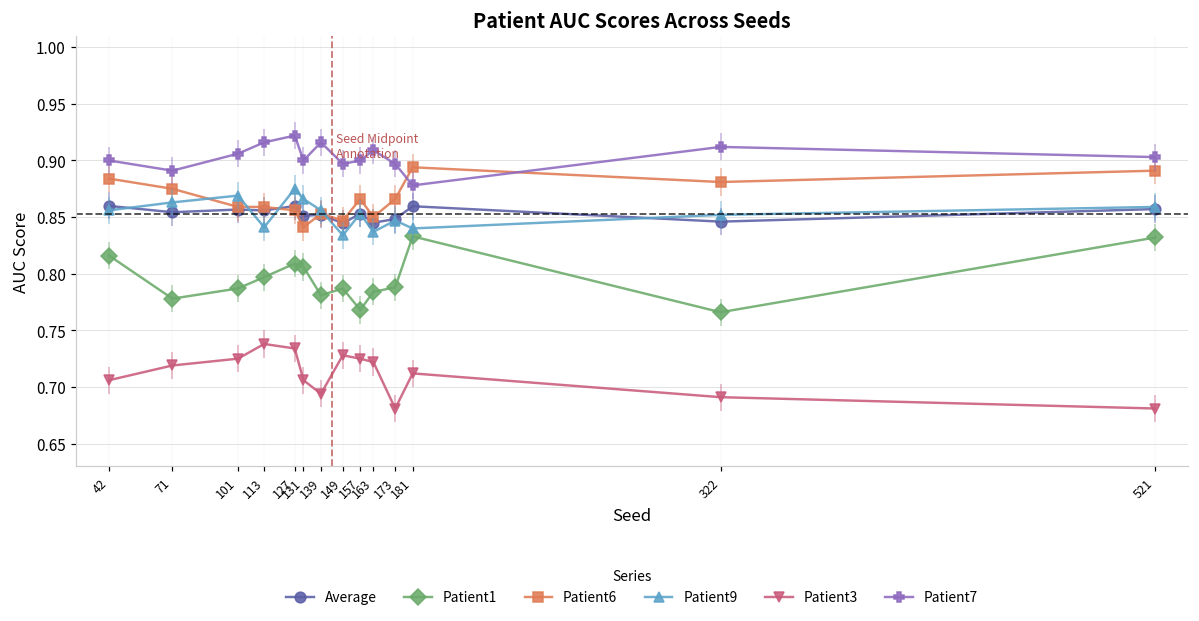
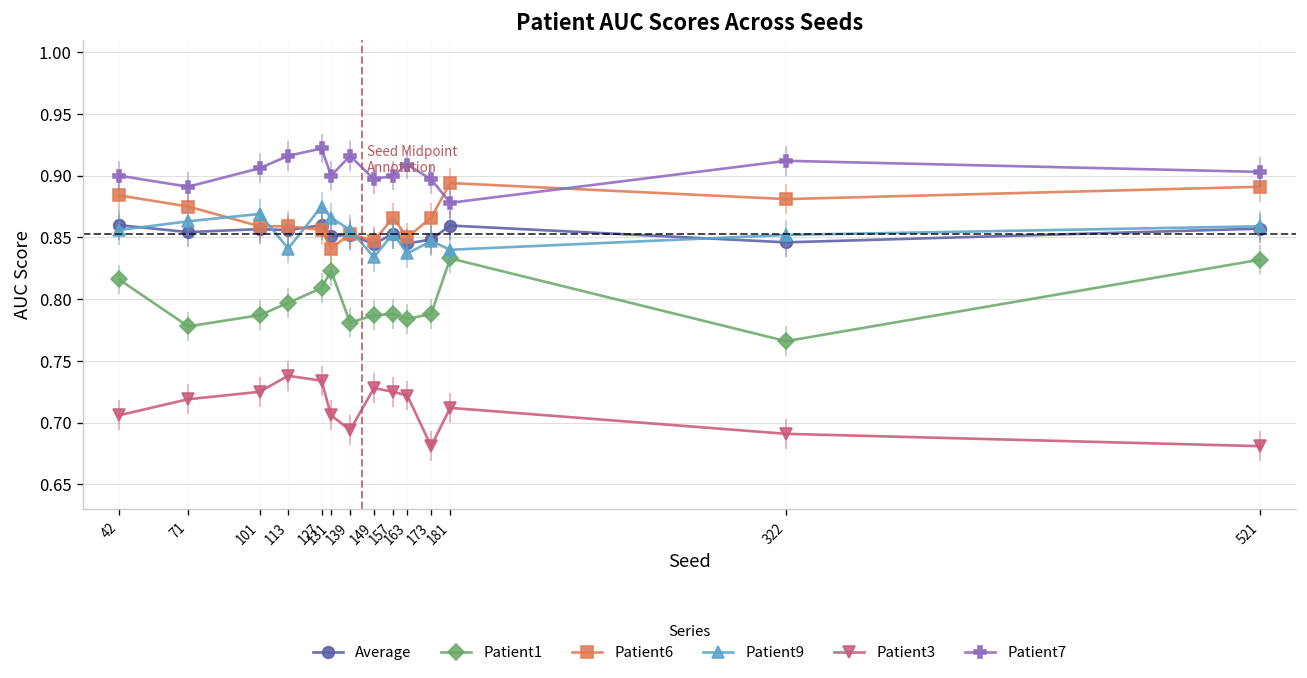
Patient1, 131: 0.806 -> 0.823
Patient1, 157: 0.768 -> 0.788
